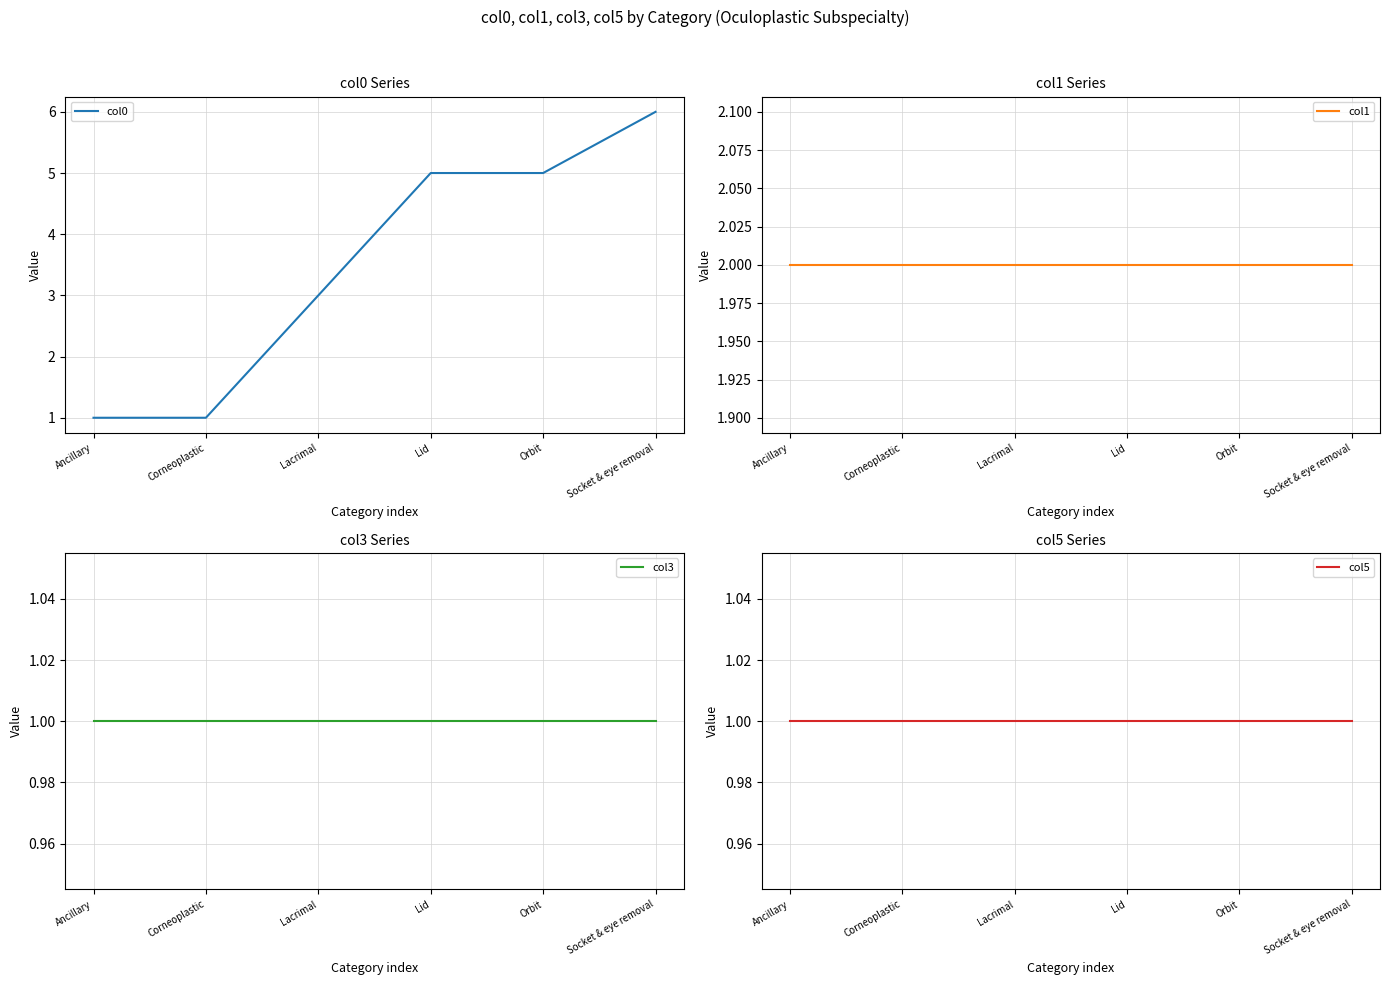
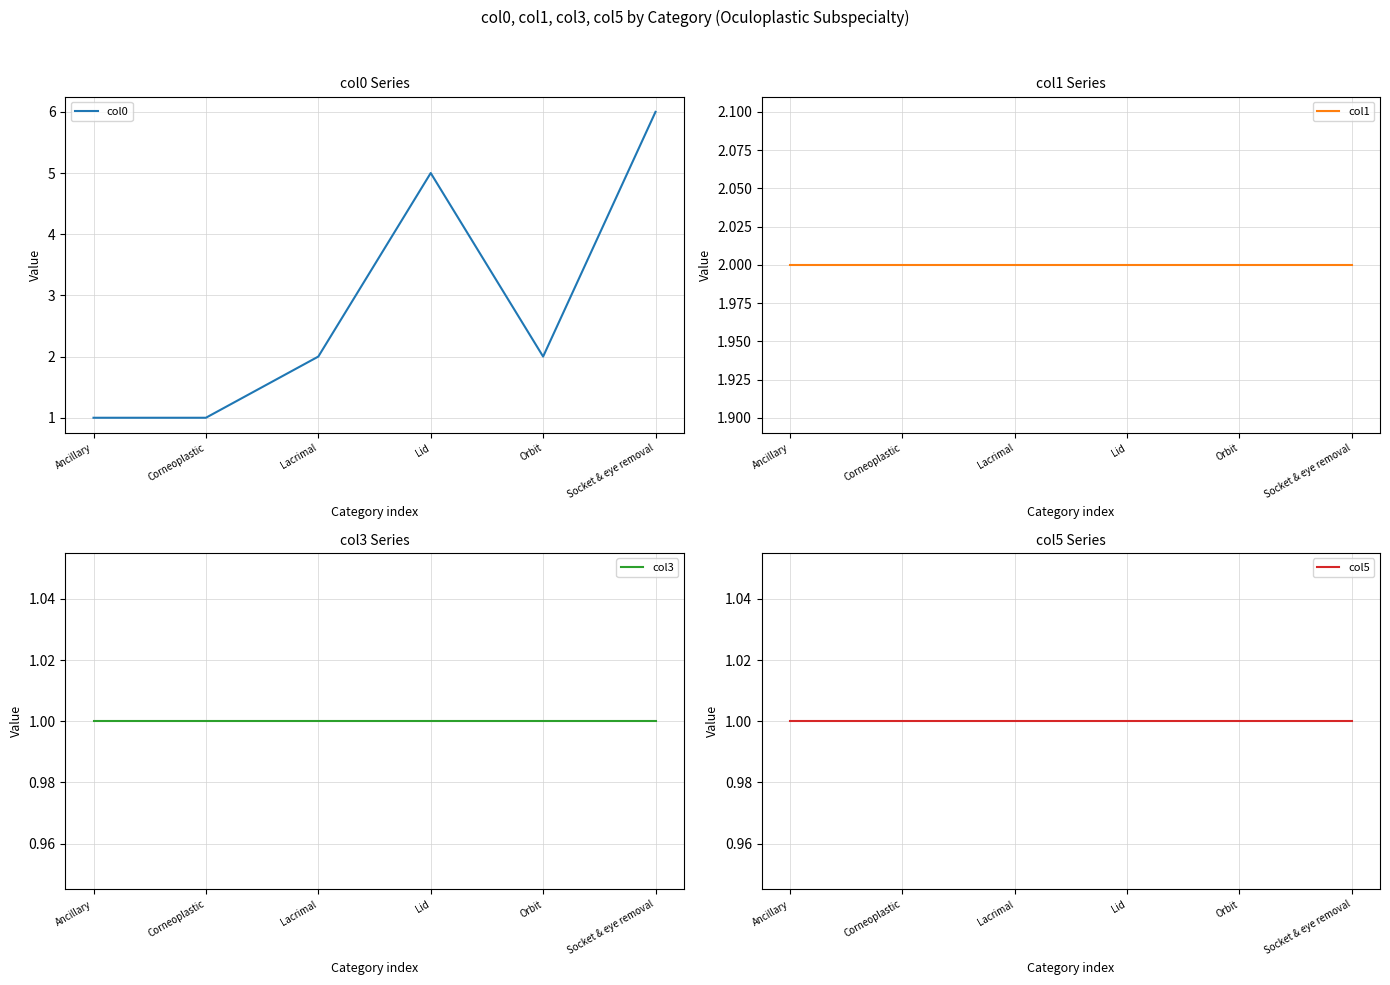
col0 Series, Lacrimal: 3 -> 2
col0 Series, Orbit: 5 -> 2
